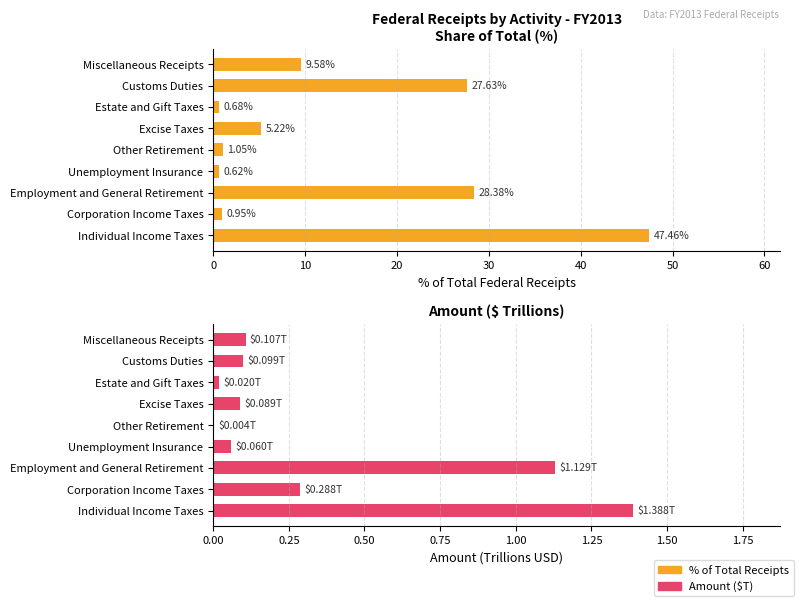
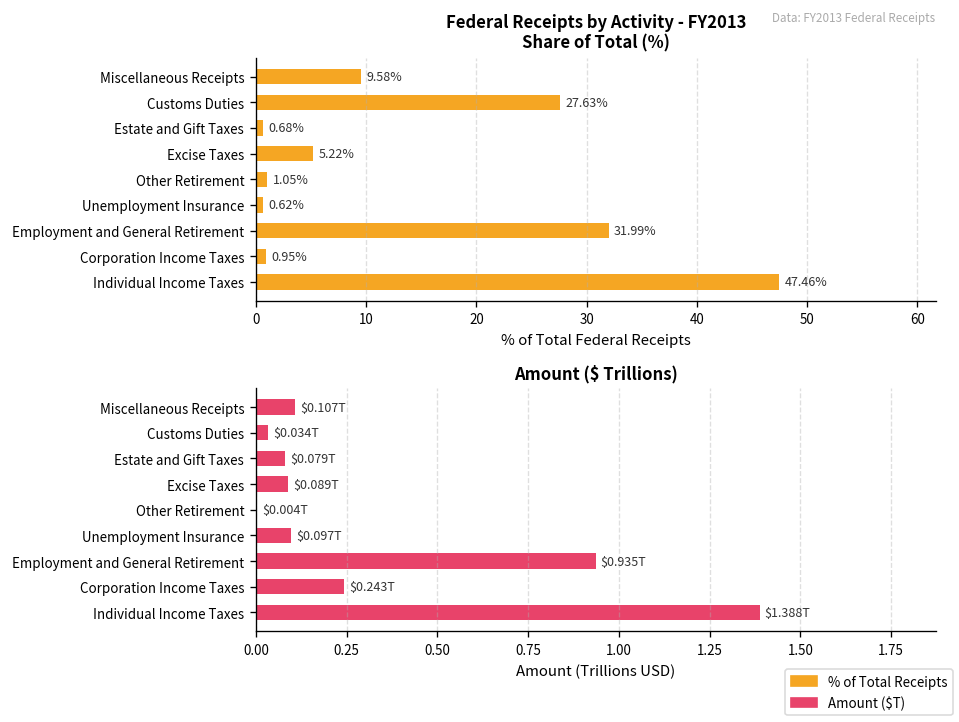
Federal Receipts by Activity - FY2013 Share of Total (%), Employment and General Retirement: 28.38% -> 31.99%
Amount ($ Trillions), Customs Duties: $0.099T -> $0.034T
Amount ($ Trillions), Estate and Gift Taxes: $0.020T -> $0.079T
Amount ($ Trillions), Unemployment Insurance: $0.060T -> $0.097T
Amount ($ Trillions), Employment and General Retirement: $1.129T -> $0.935T
Amount ($ Trillions), Corporation Income Taxes: $0.288T -> $0.243T
